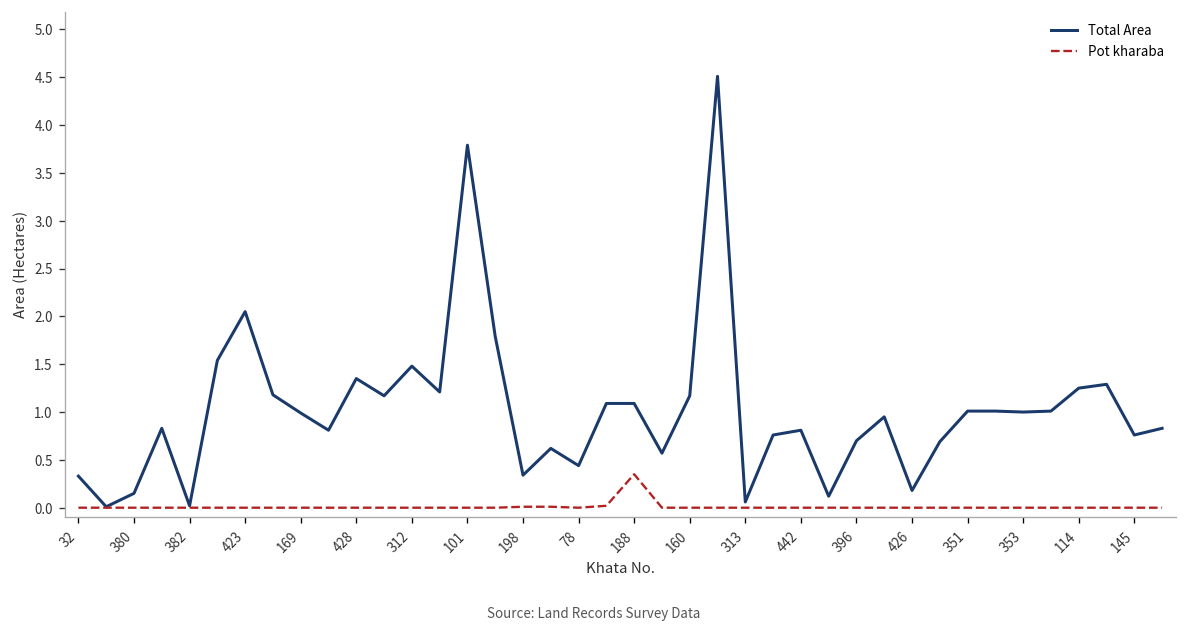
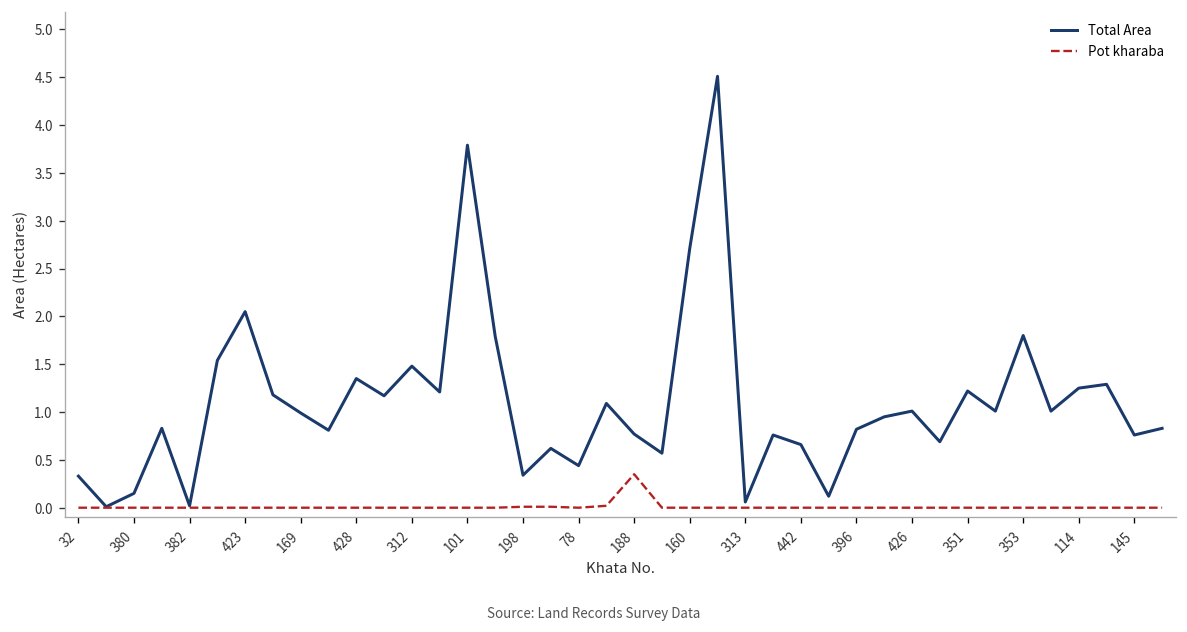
Total Area, 188: 1.1 -> 0.8
Total Area, 160: 1.2 -> 2.7
Total Area, 442: 0.8 -> 0.7
Total Area, 396: 0.7 -> 0.8
Total Area, 426: 0.2 -> 1.0
Total Area, 351: 1.0 -> 1.2
Total Area, 353: 1.0 -> 1.8
